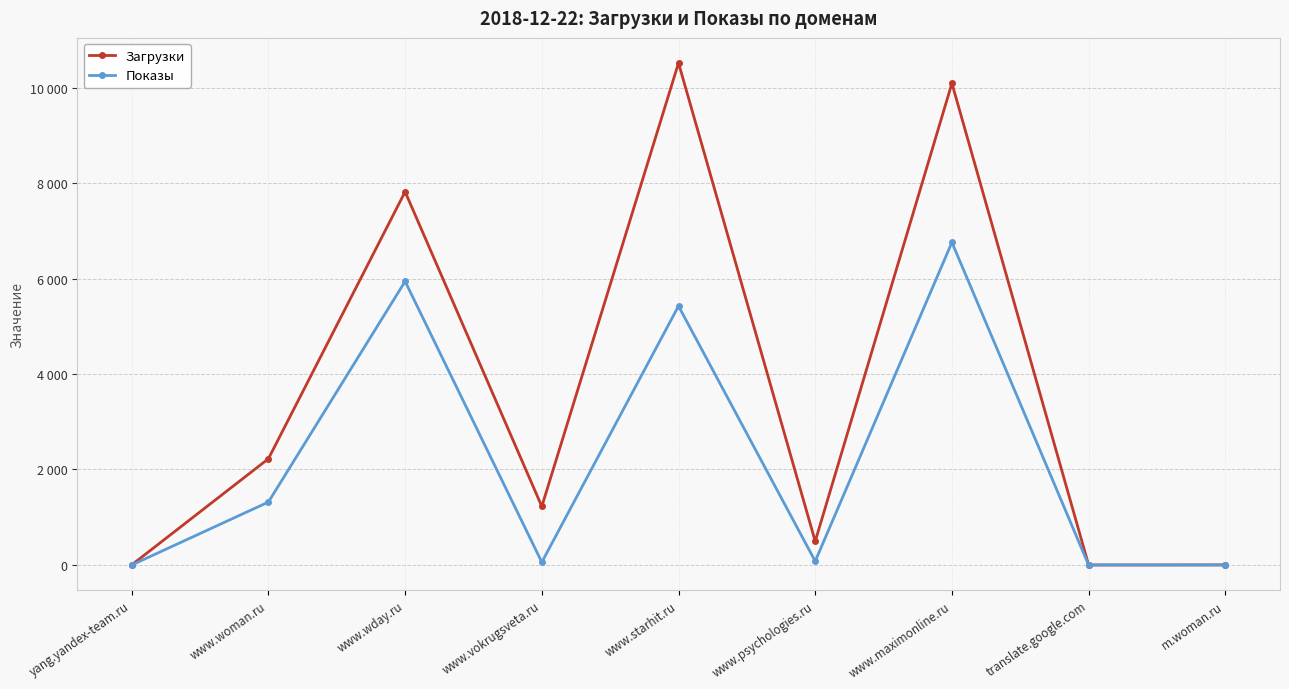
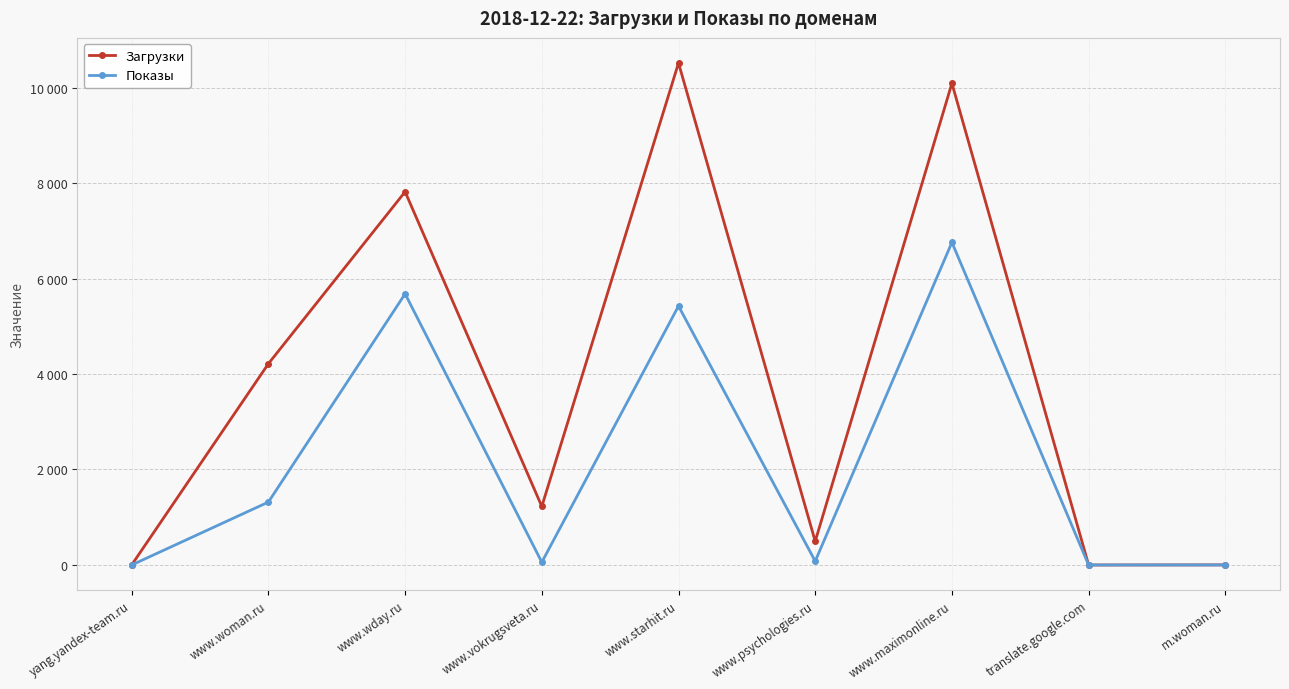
Загрузки, www.woman.ru: 2200 -> 4200
Показы, www.wday.ru: 5900 -> 5700
